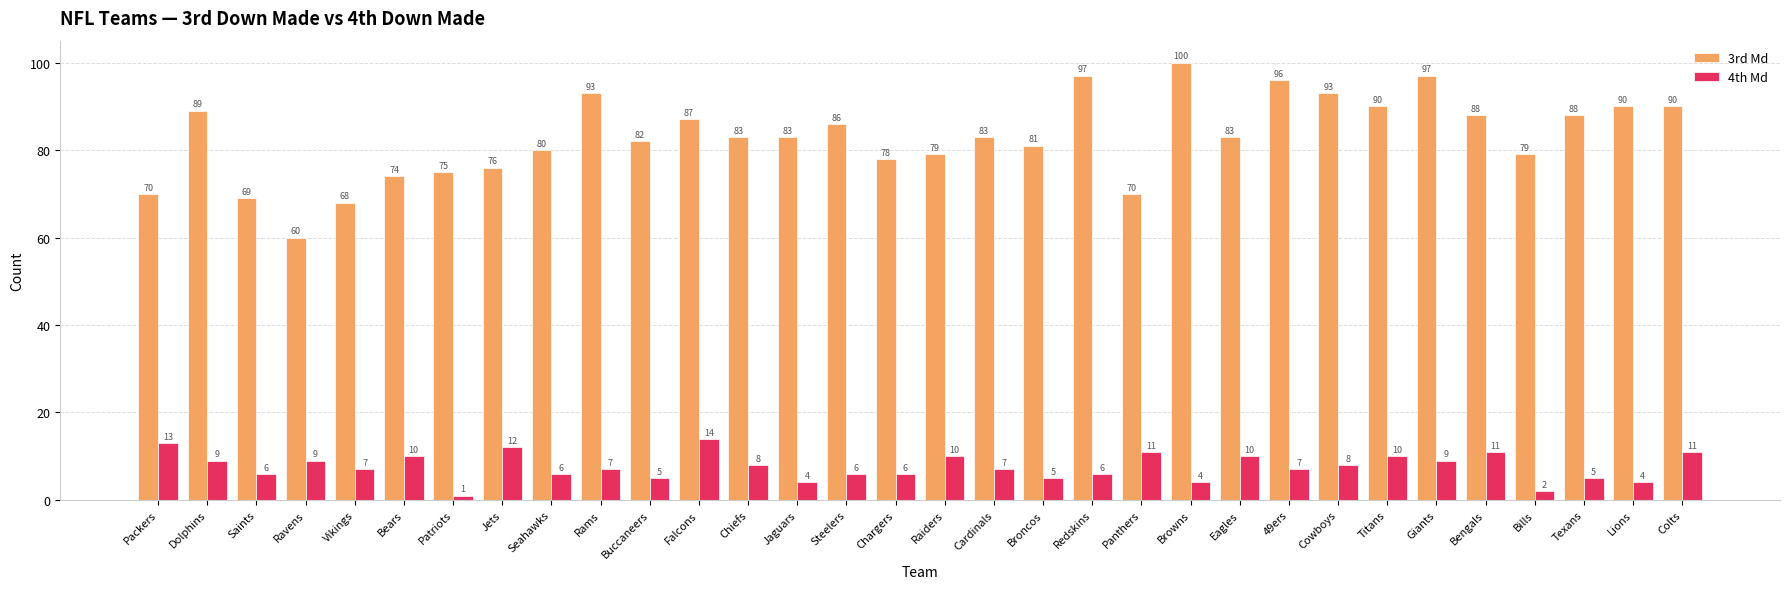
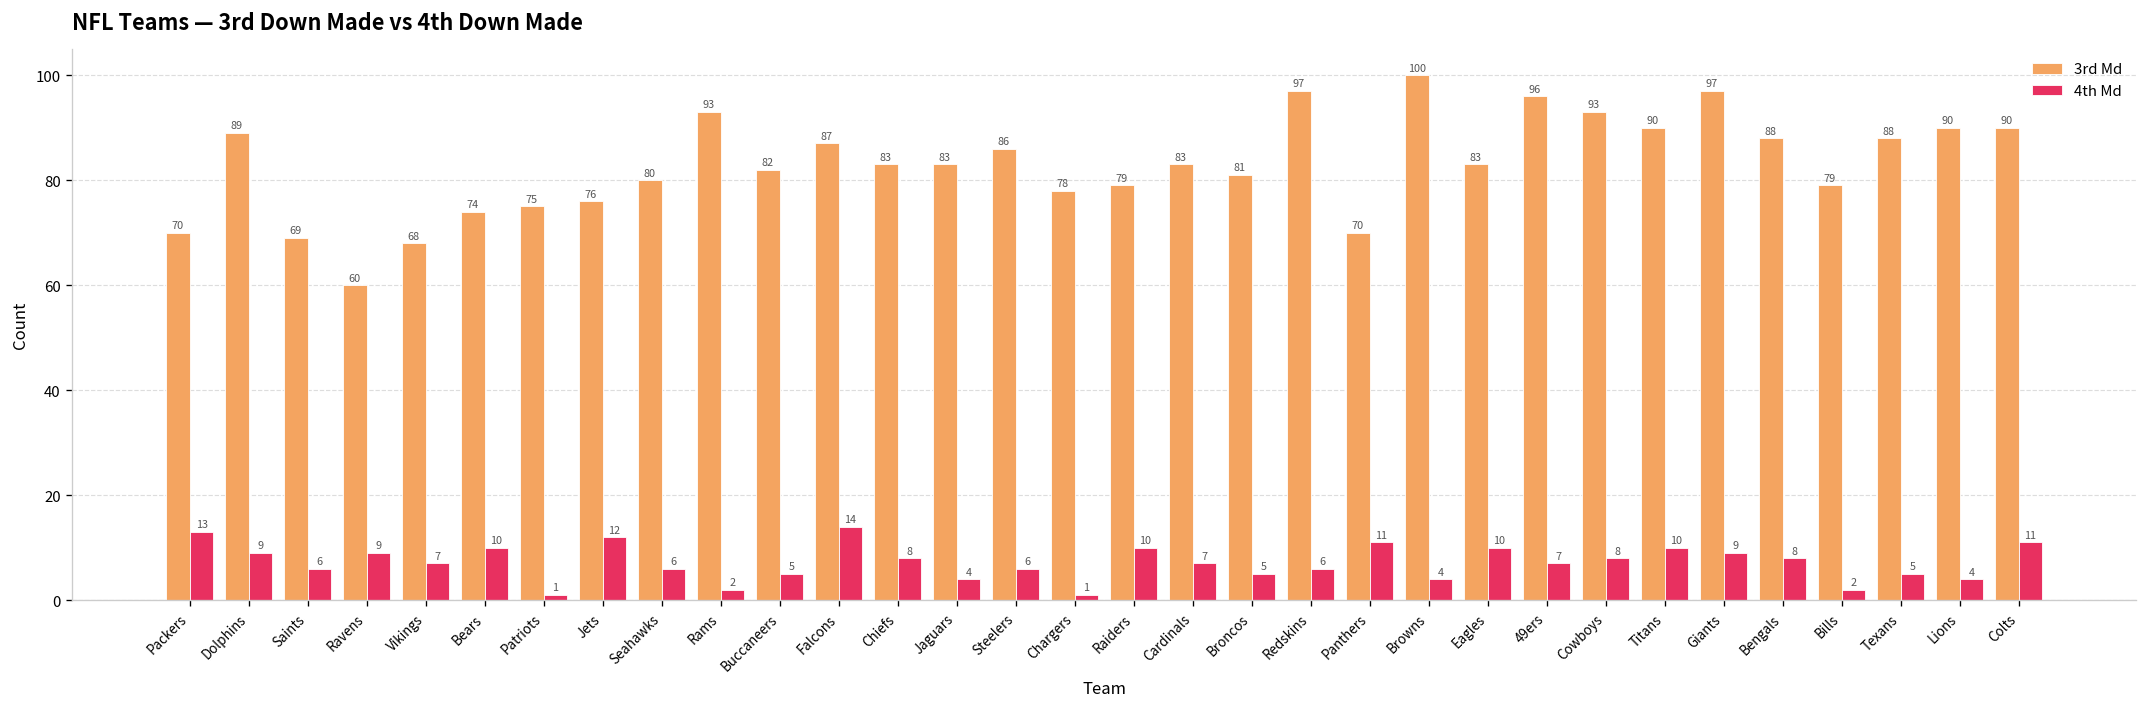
4th Md, Rams: 7 -> 2
4th Md, Chargers: 6 -> 1
4th Md, Bengals: 11 -> 8
